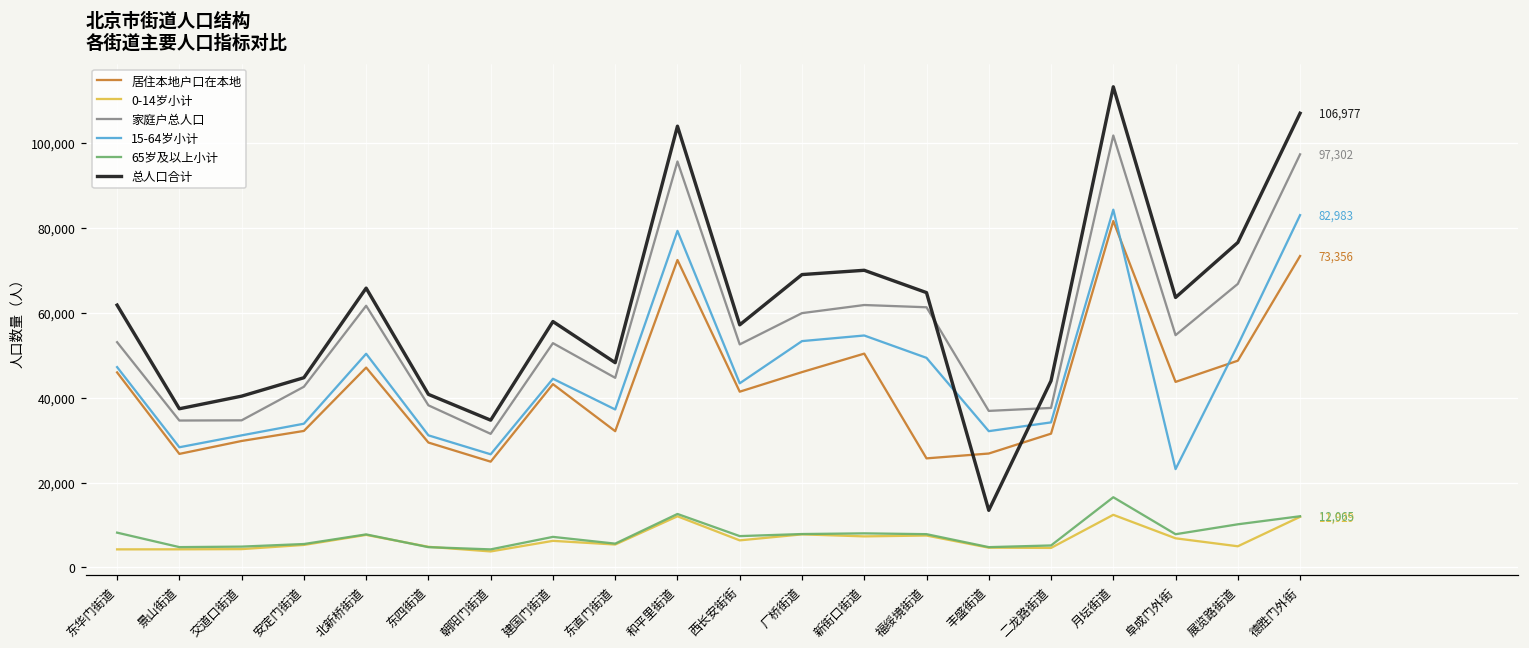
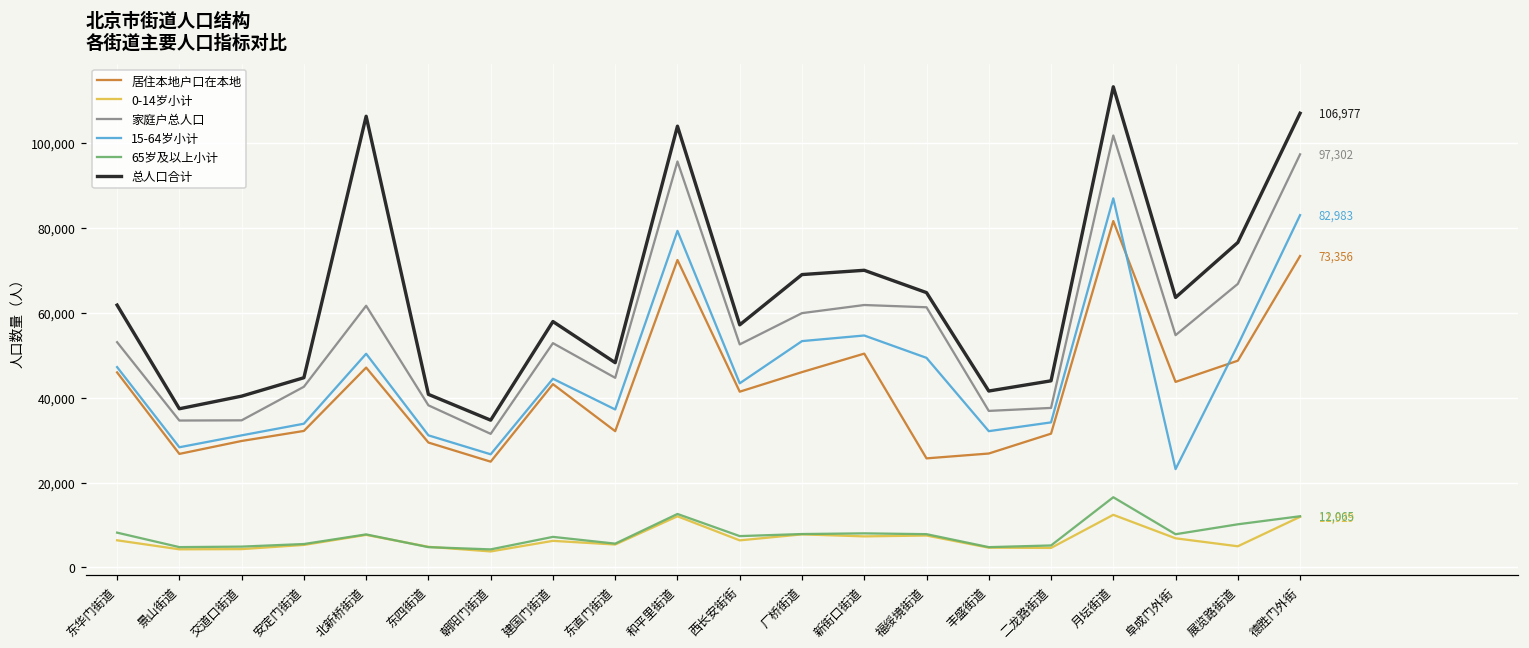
0-14岁小计, 东华门街道: 4,000 -> 6,000
总人口合计, 北新桥街道: 66,000 -> 106,000
总人口合计, 丰盛街道: 13,000 -> 42,000
15-64岁小计, 月坛街道: 84,000 -> 87,000
